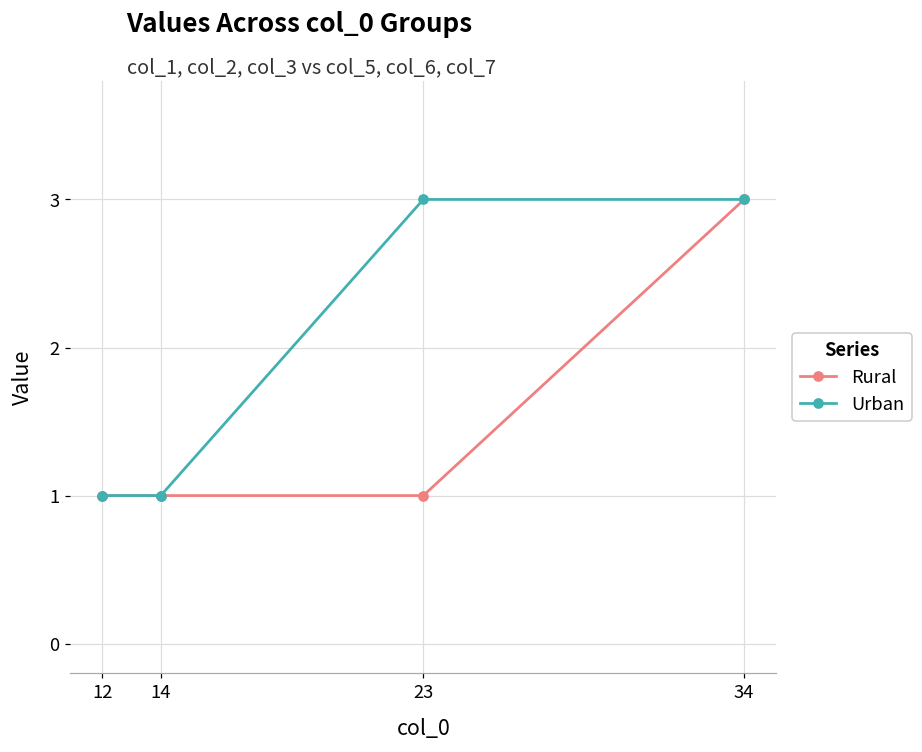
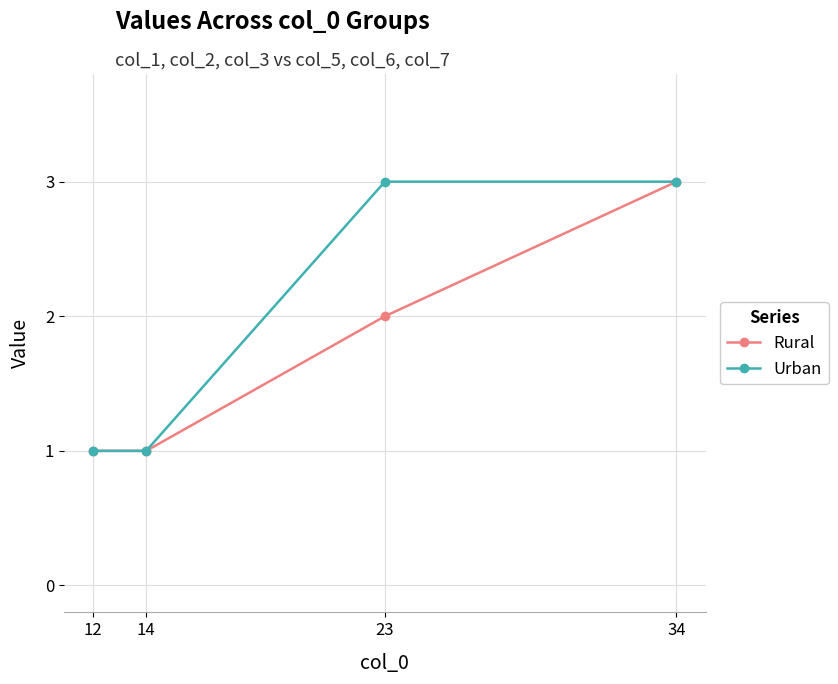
Rural, 23: 1 -> 2
